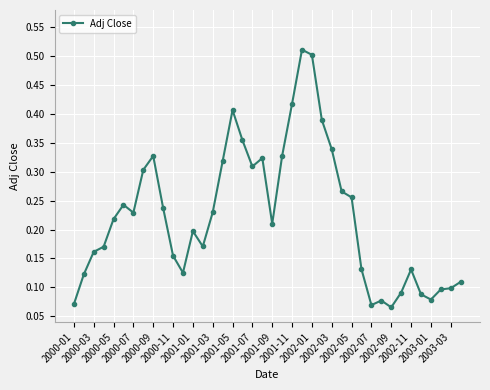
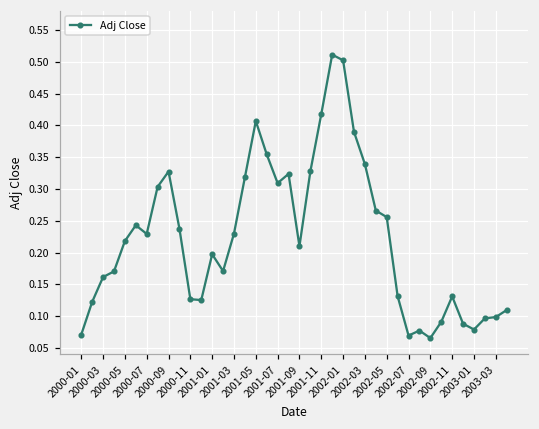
2000-11: 0.15 -> 0.13
